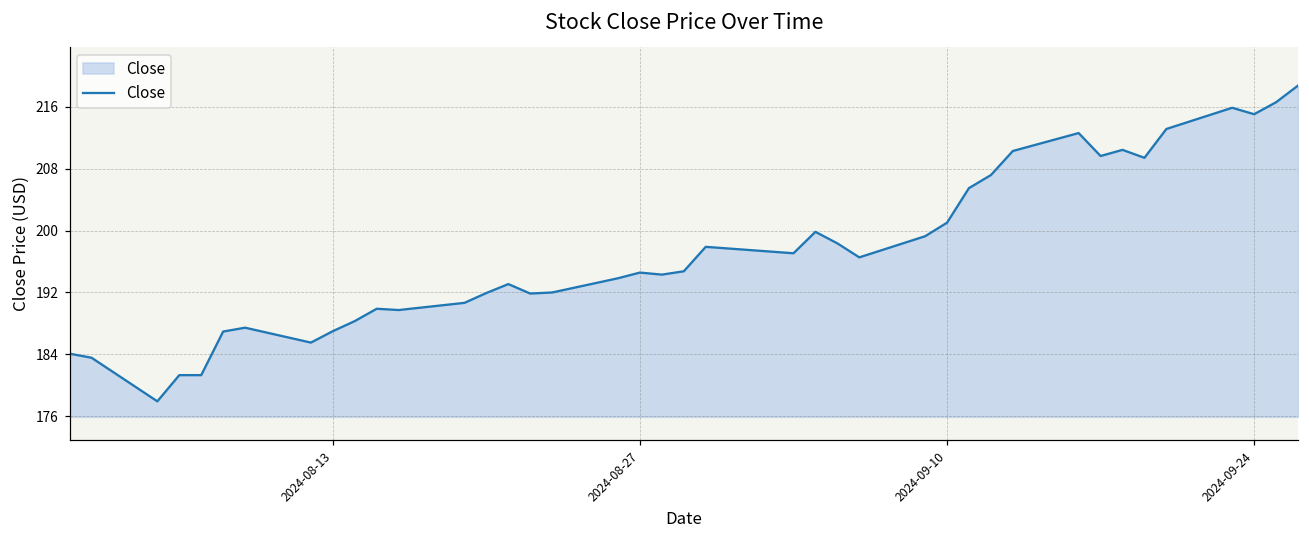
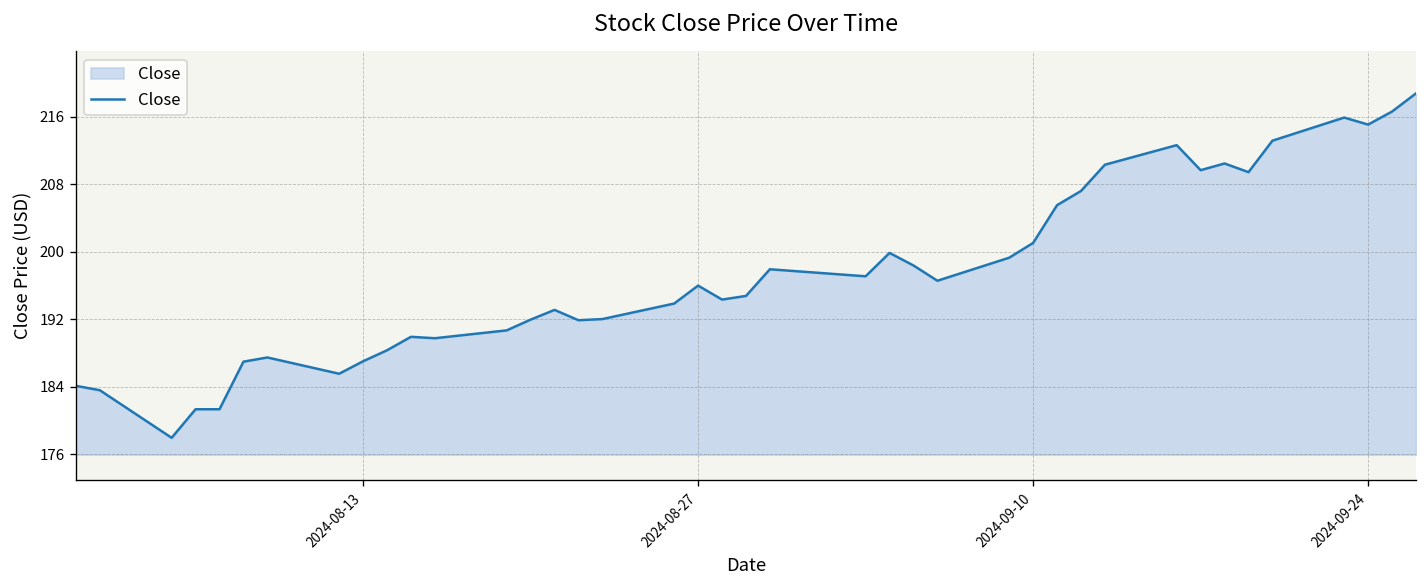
2024-08-27: 195 -> 196
